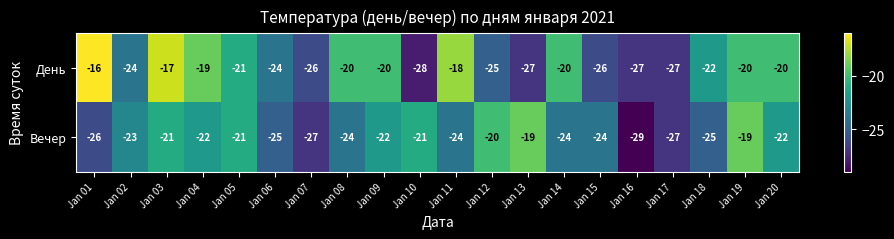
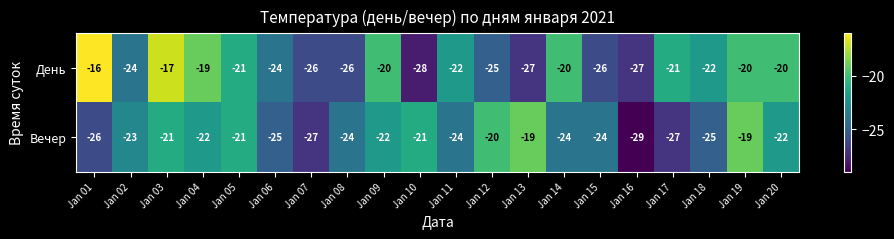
День, Jan 08: -20 -> -26
День, Jan 11: -18 -> -22
День, Jan 17: -27 -> -21
